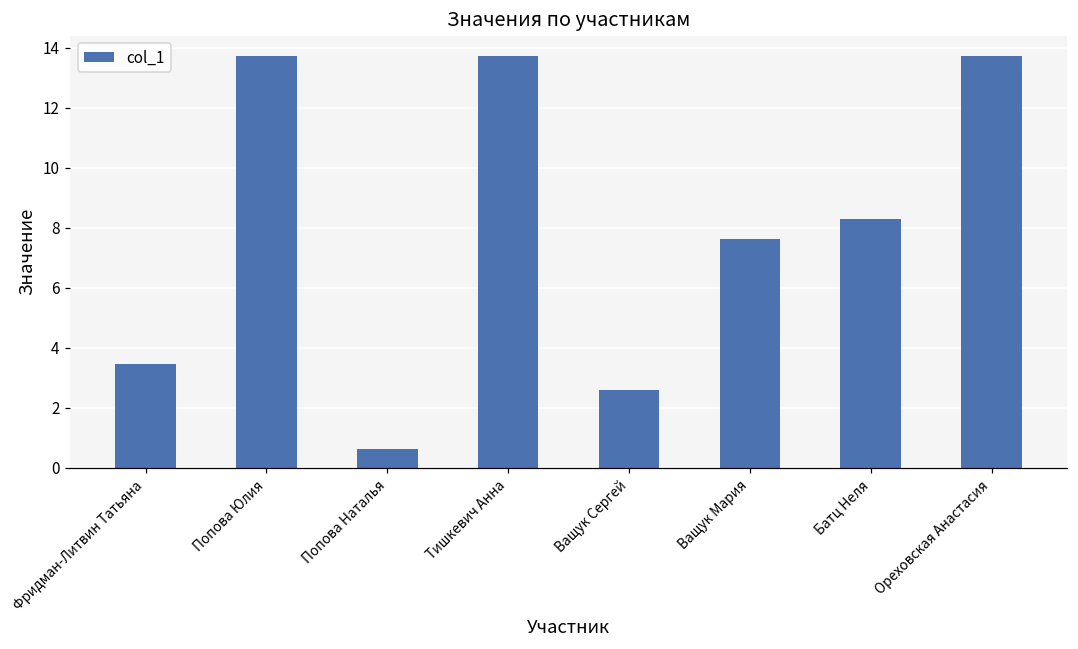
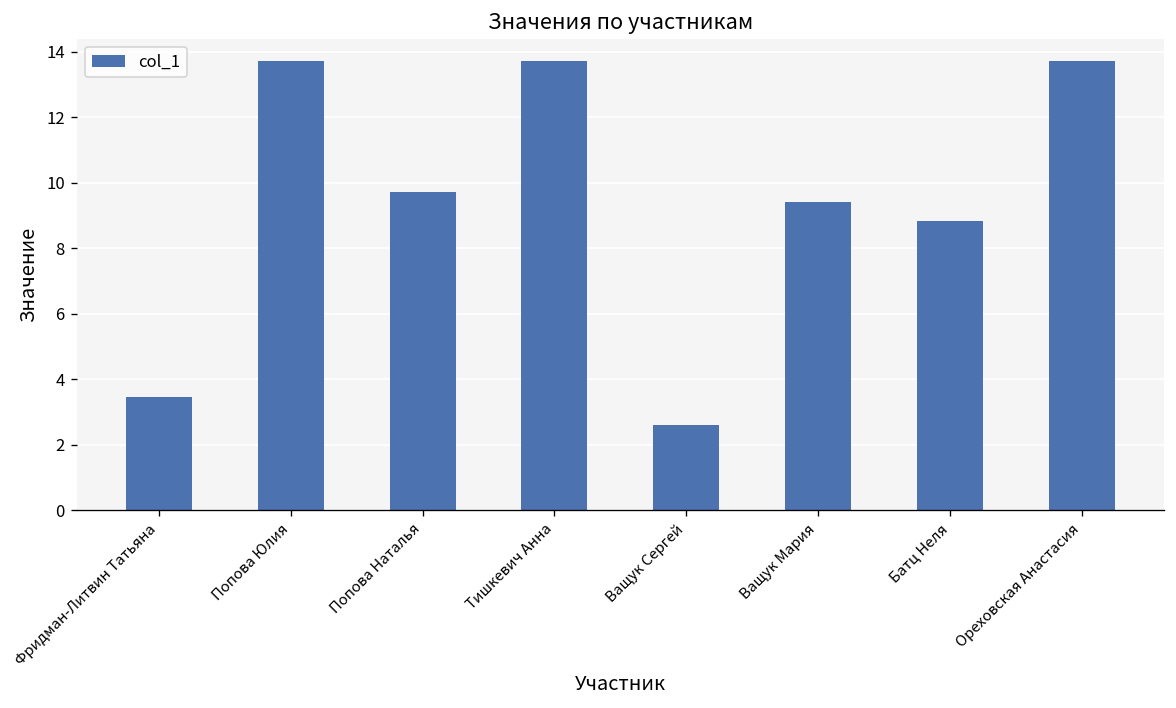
Попова Наталья: 0.6 -> 9.7
Ващук Мария: 7.6 -> 9.4
Батц Неля: 8.3 -> 8.8
